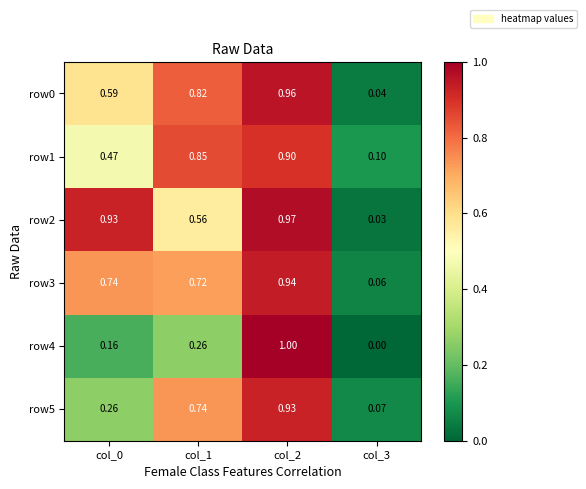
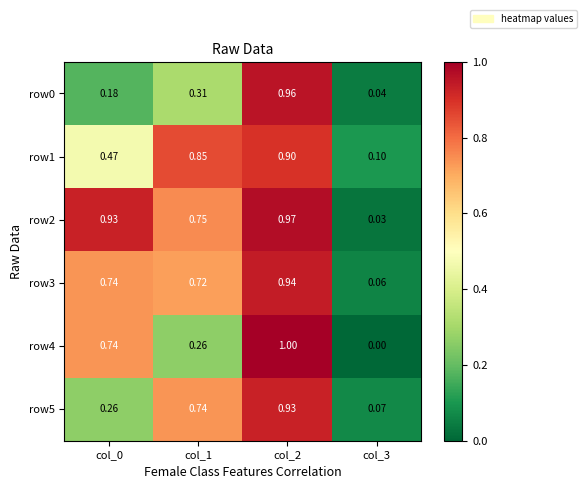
row0, col_0: 0.59 -> 0.18
row0, col_1: 0.82 -> 0.31
row2, col_1: 0.56 -> 0.75
row4, col_0: 0.16 -> 0.74
